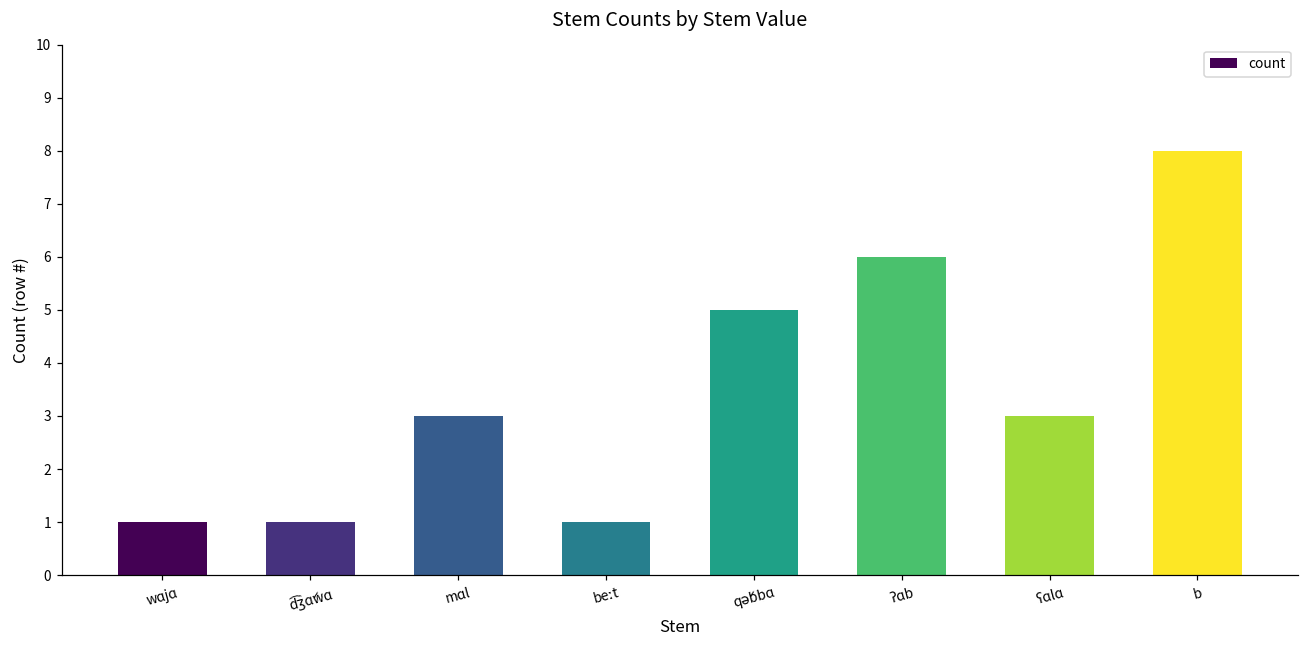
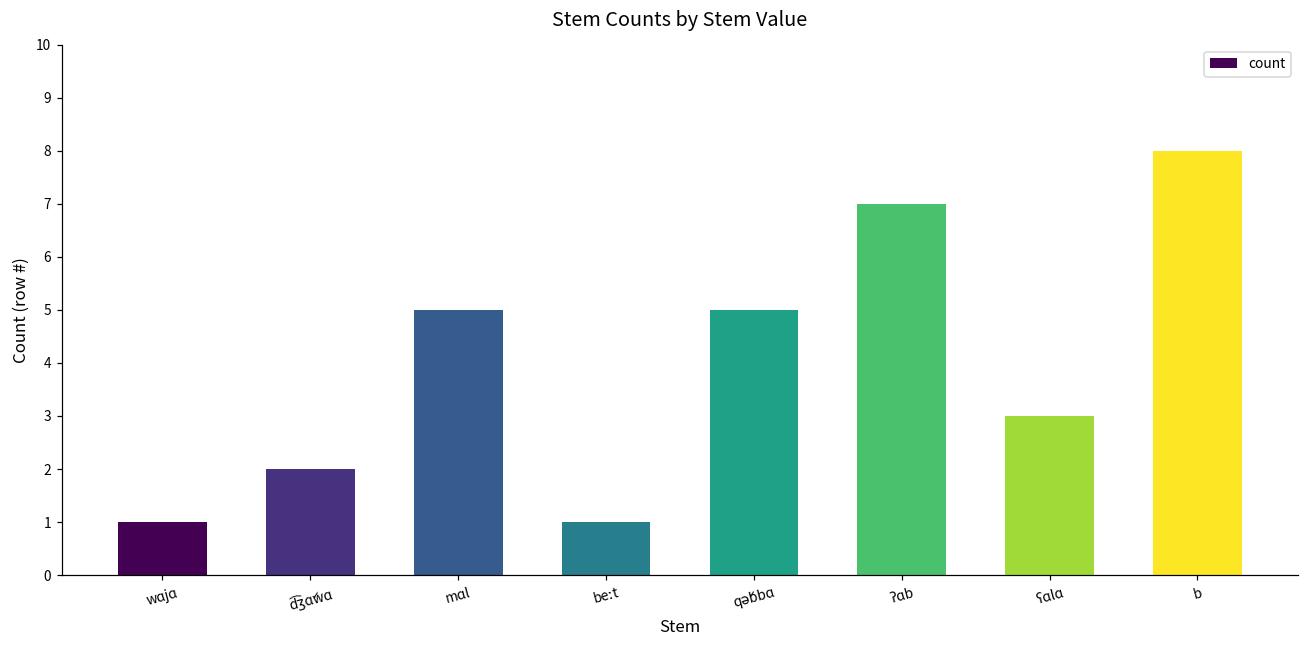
d͡ʒɑ́wɑ: 1 -> 2
mɑl: 3 -> 5
ʔɑb: 6 -> 7
